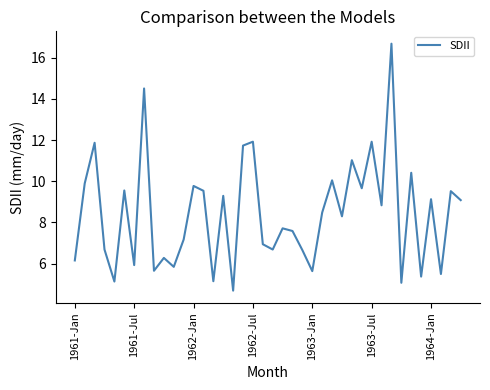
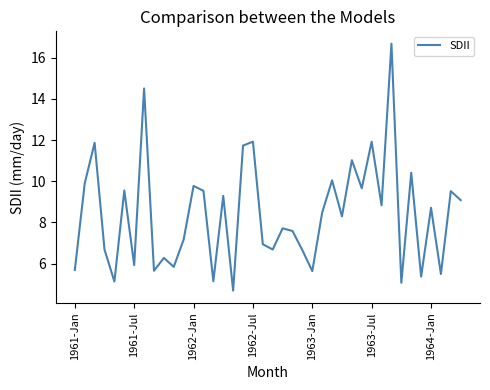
1961-Jan: 6.2 -> 5.7
1964-Jan: 9.1 -> 8.7
